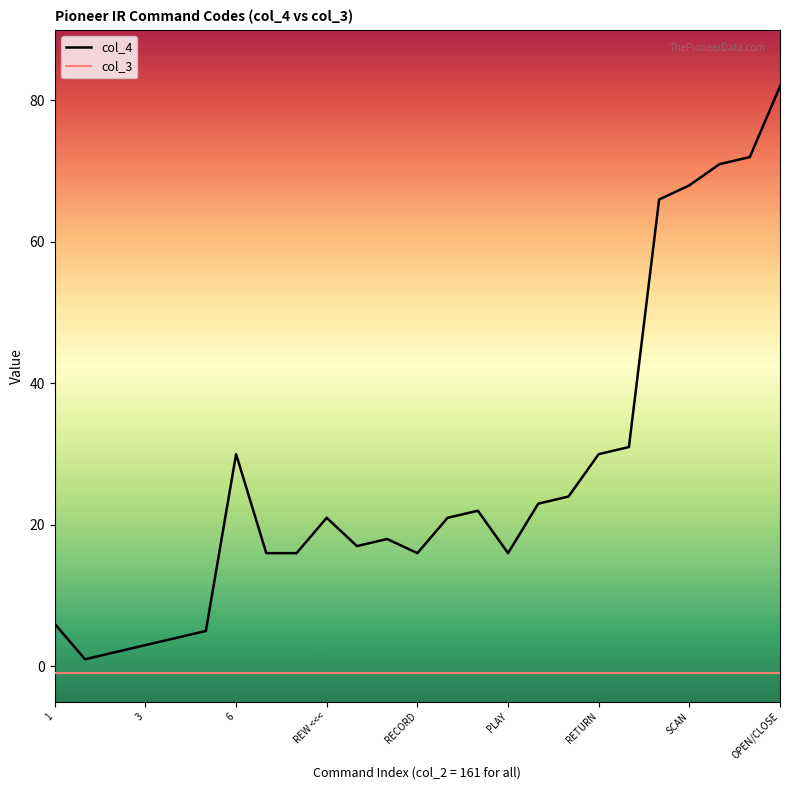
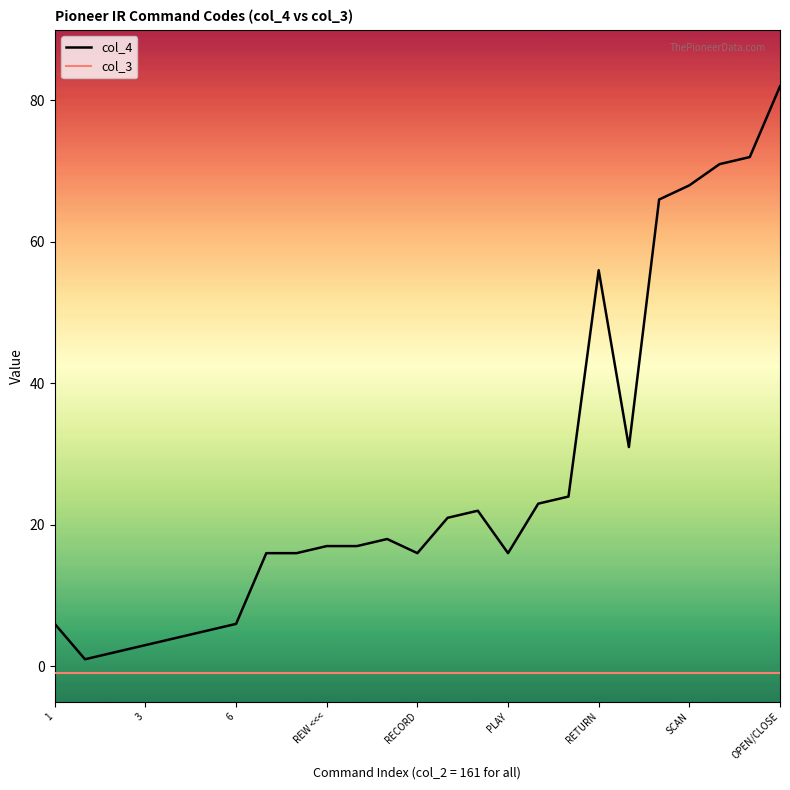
col_4, 6: 30 -> 6
col_4, REW <<<: 21 -> 17
col_4, RETURN: 30 -> 56
